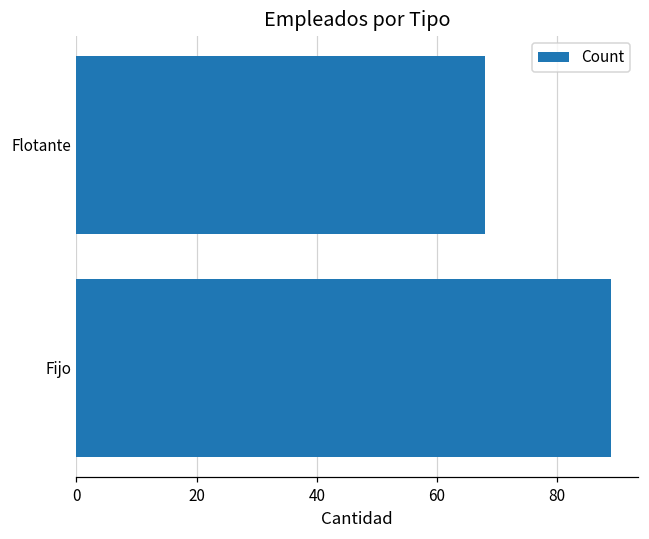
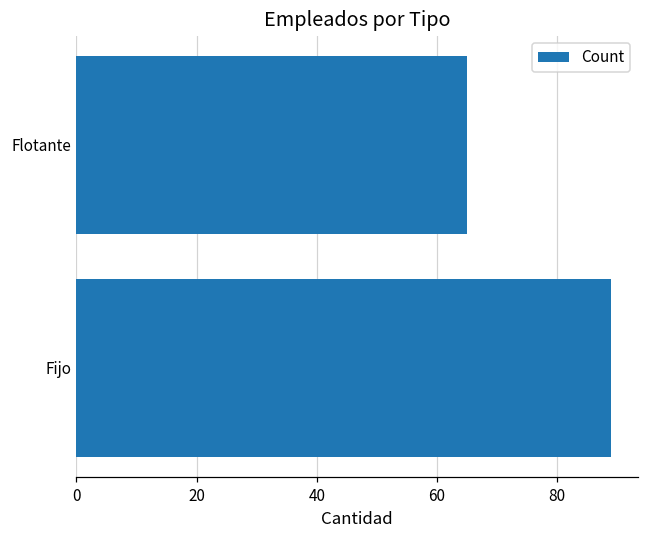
Flotante: 68 -> 65
